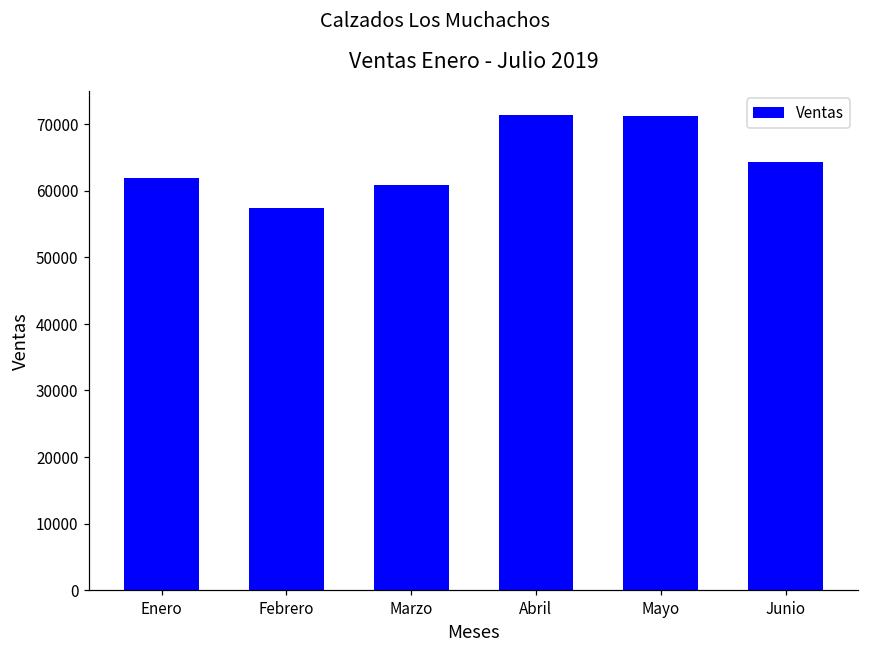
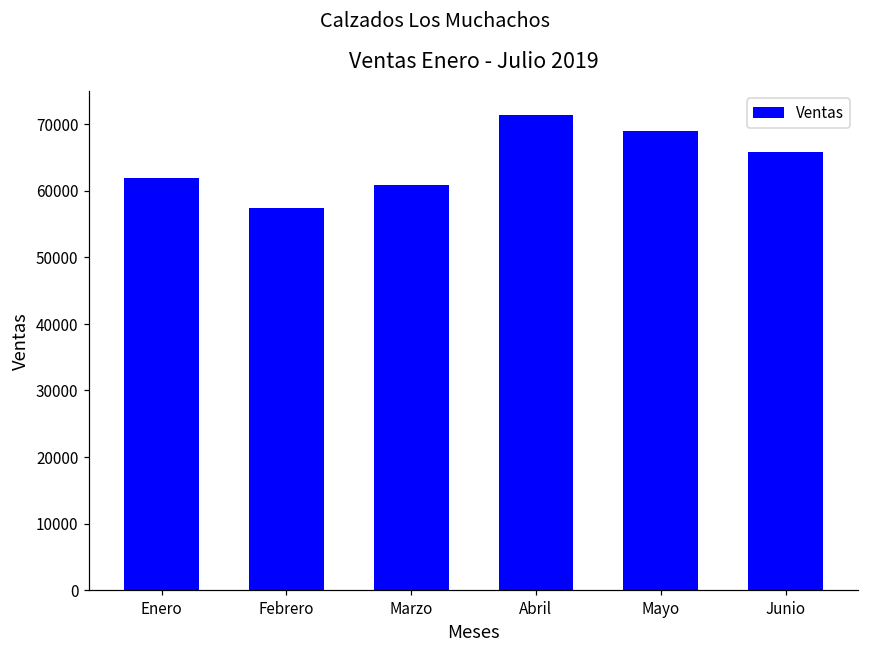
Mayo: 71000 -> 69000
Junio: 64000 -> 66000
